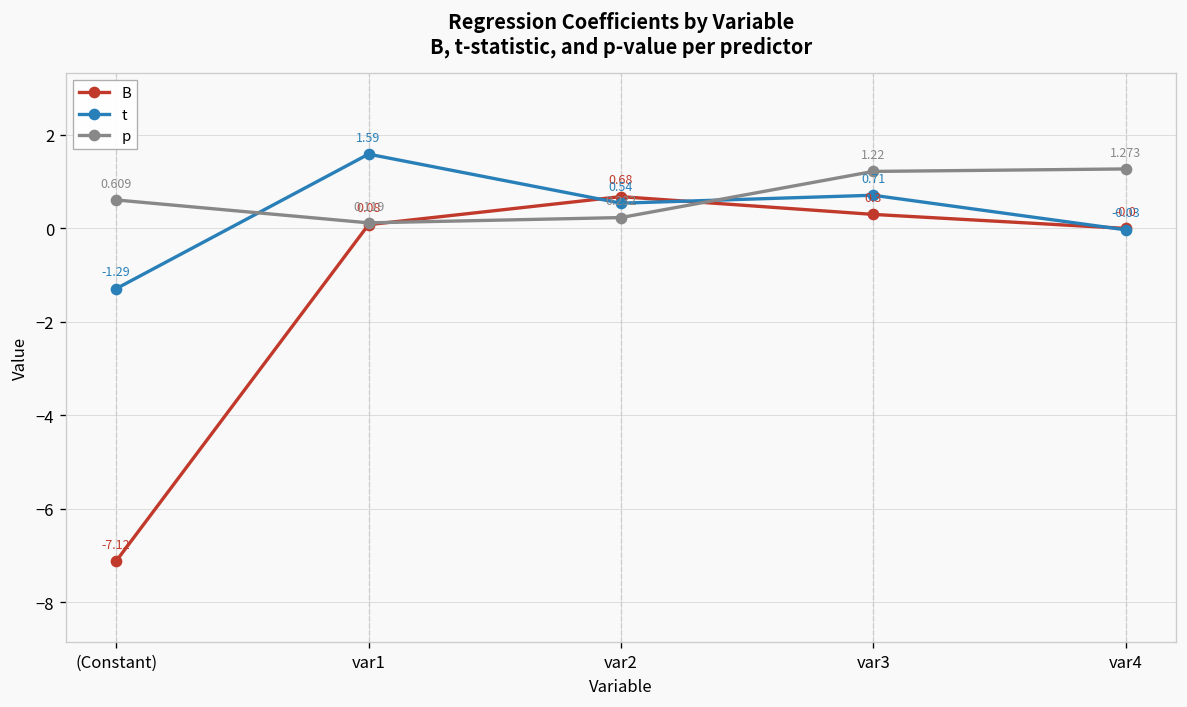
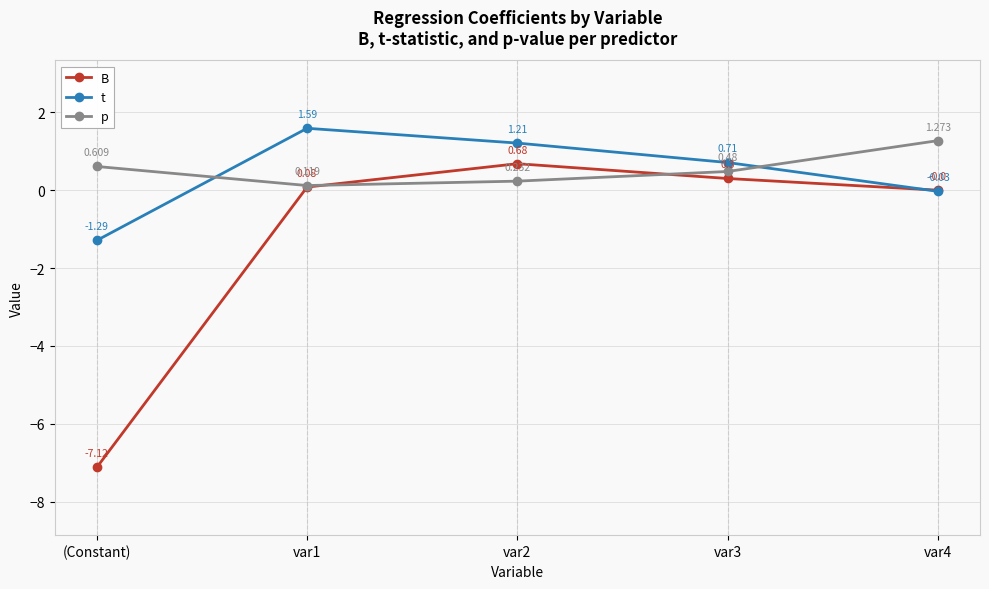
t, var2: 0.54 -> 1.21
p, var3: 1.22 -> 0.48
